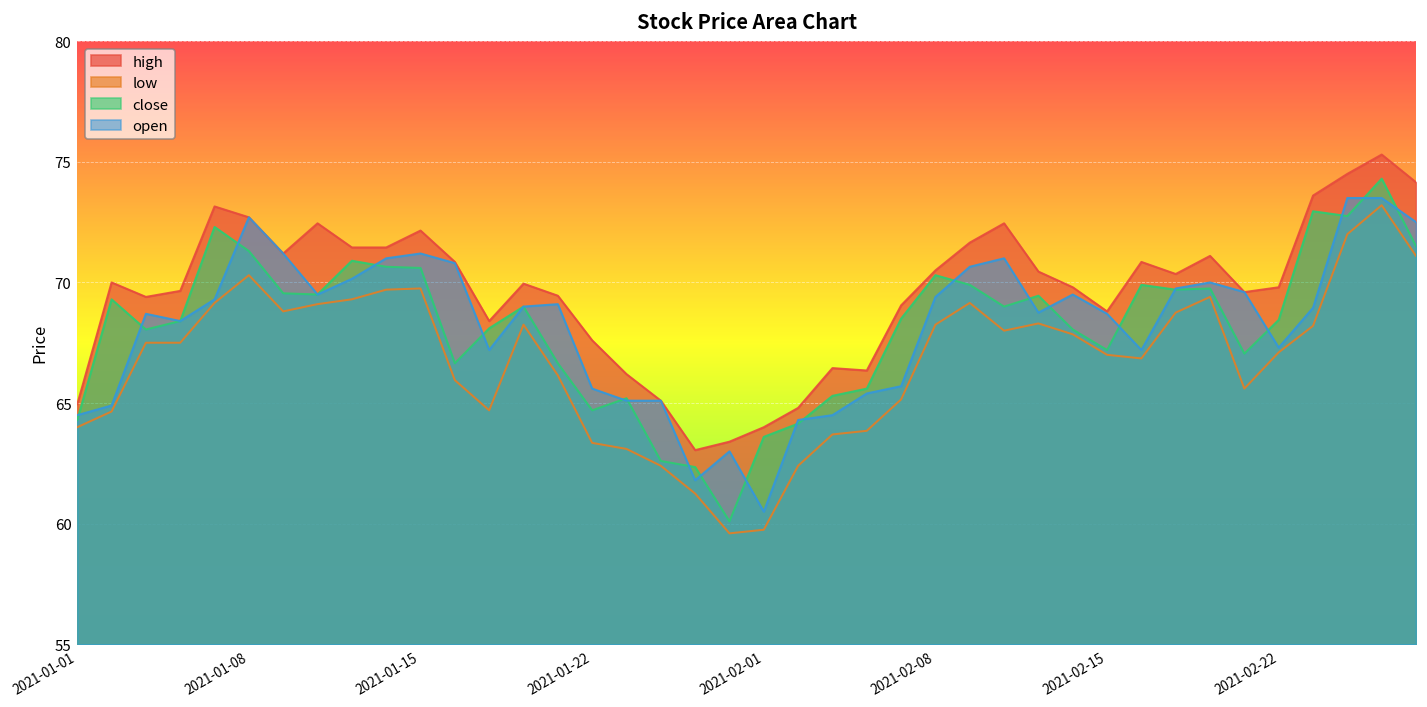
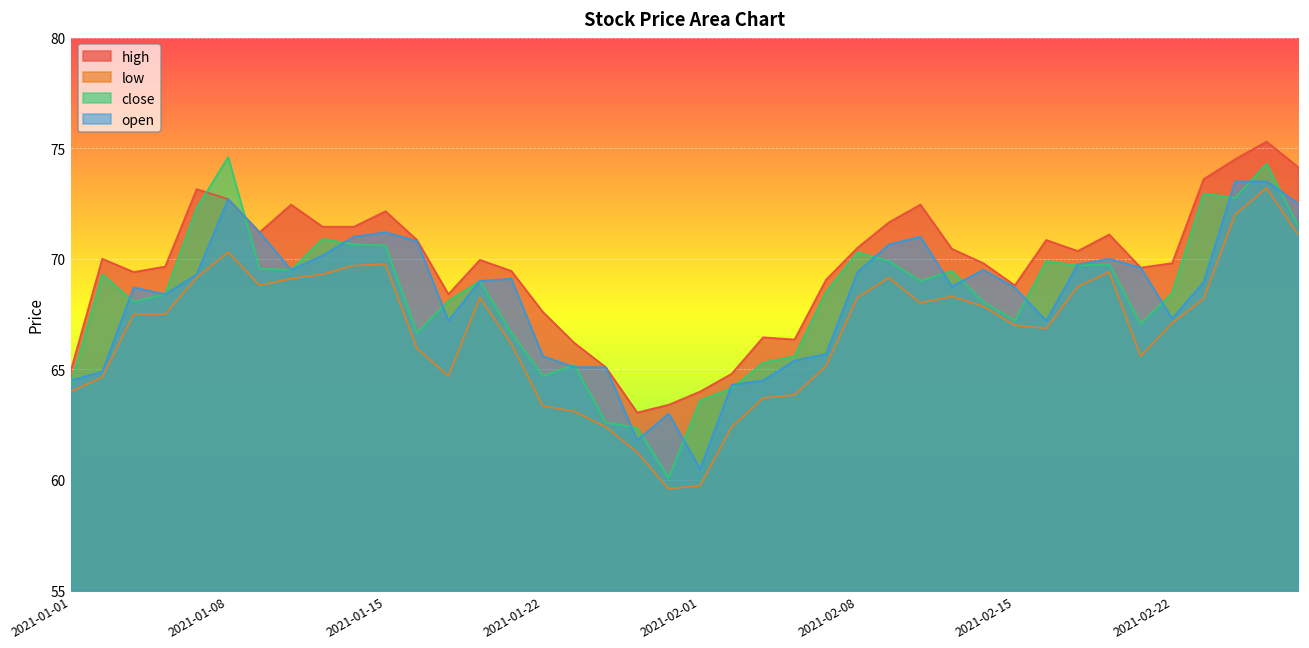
close, 2021-01-08: 71.3 -> 74.6
